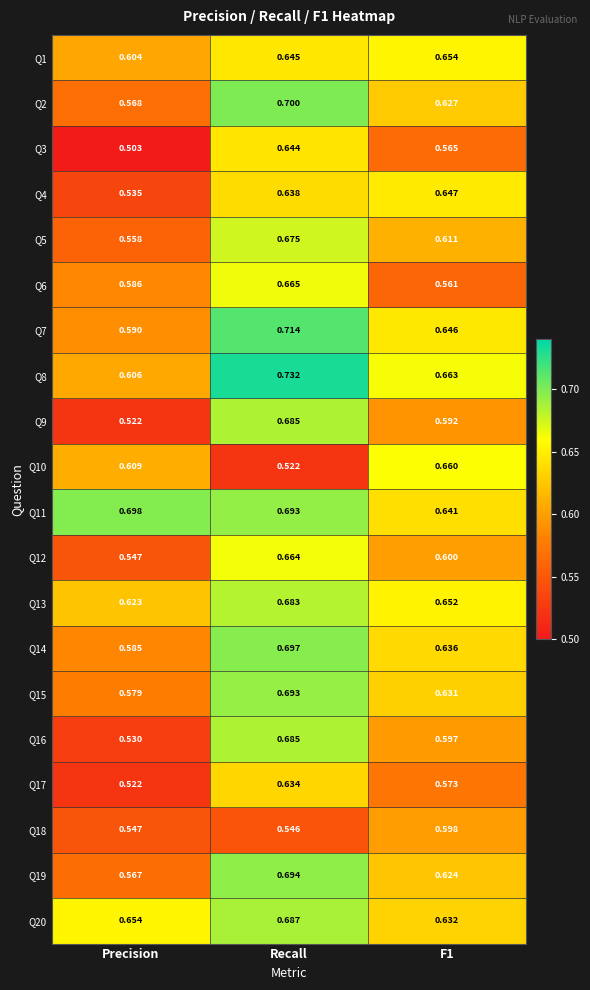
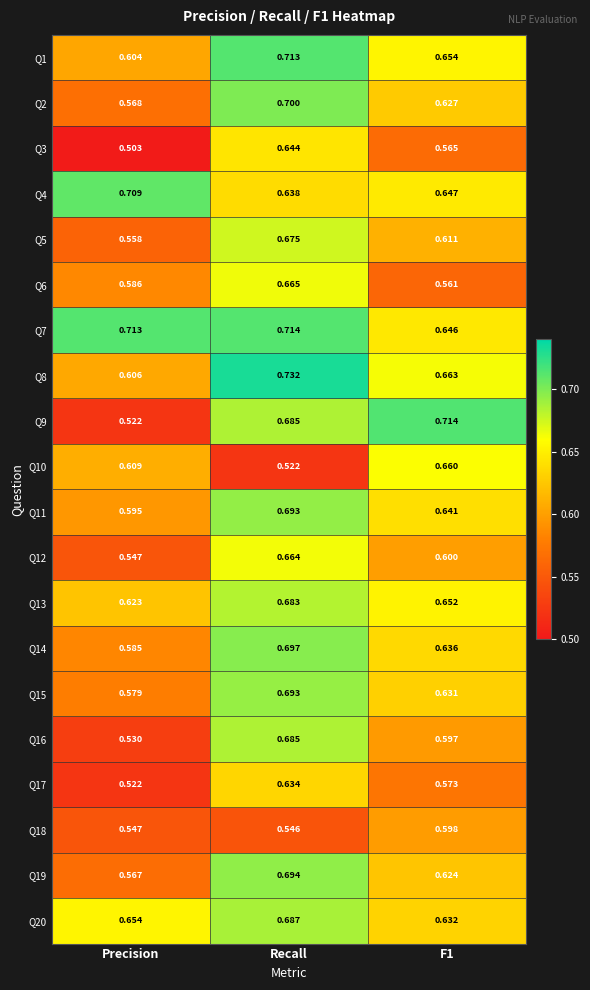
Q1, Recall: 0.645 -> 0.713
Q4, Precision: 0.535 -> 0.709
Q7, Precision: 0.590 -> 0.713
Q9, F1: 0.592 -> 0.714
Q11, Precision: 0.698 -> 0.595
